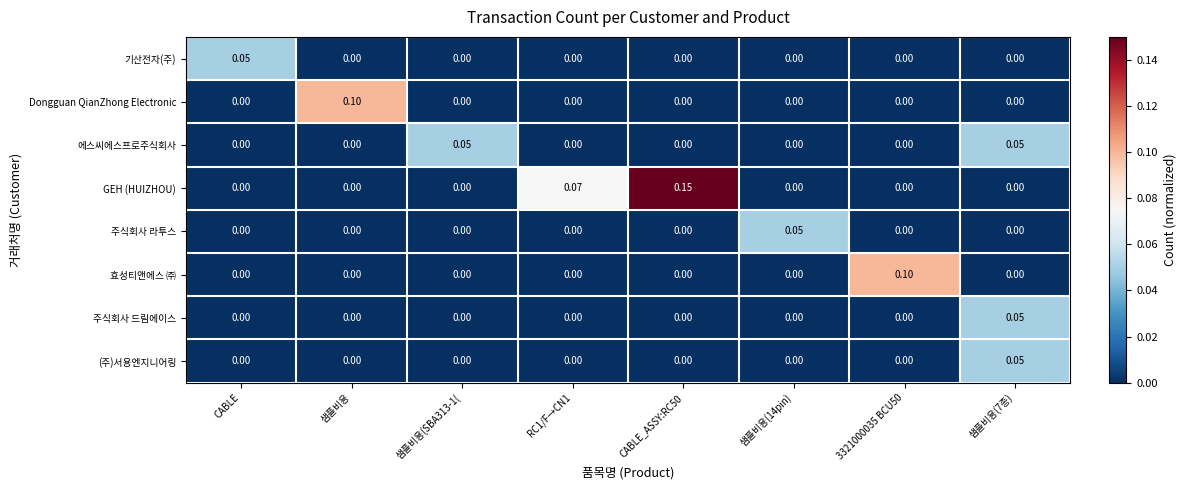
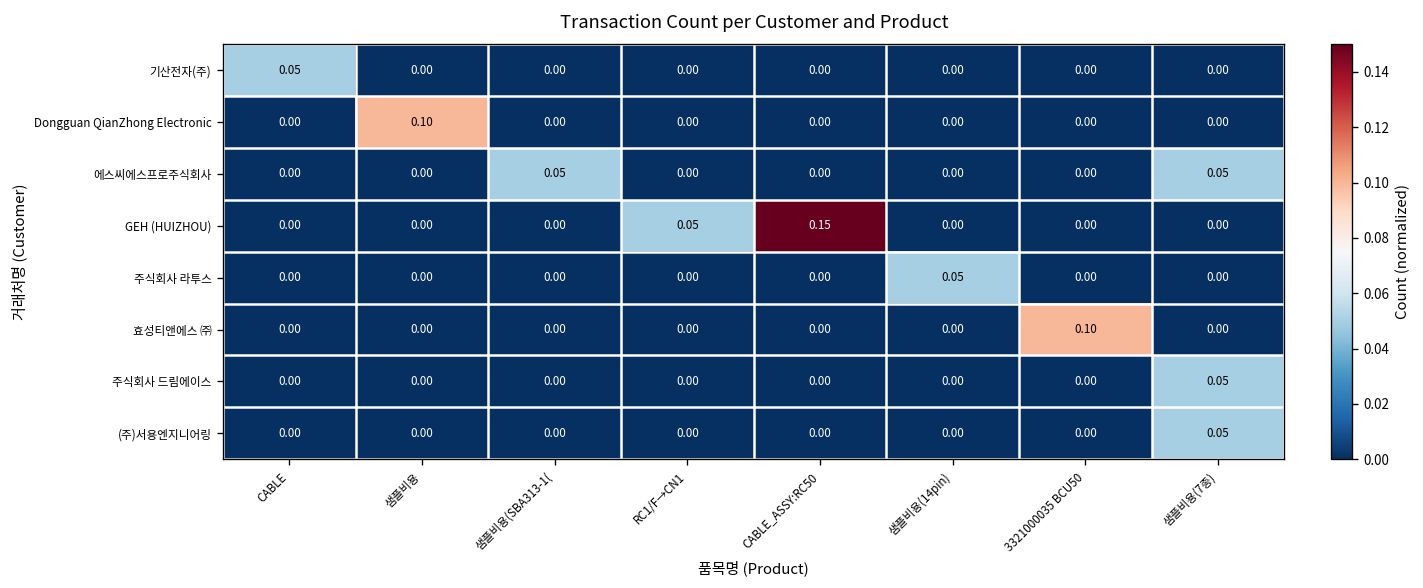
GEH (HUIZHOU), RC1/F→CN1: 0.07 -> 0.05
